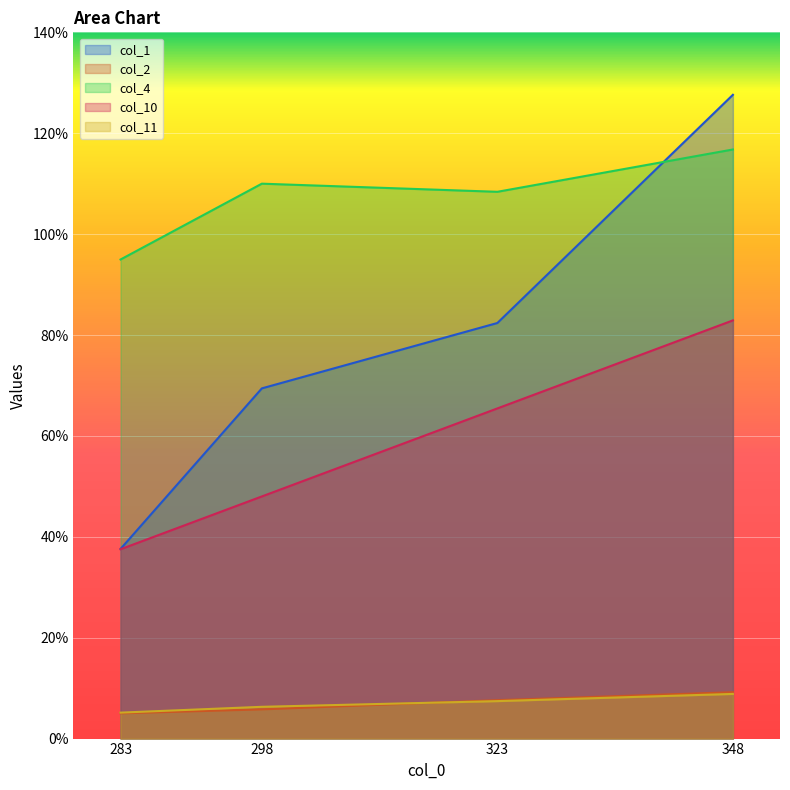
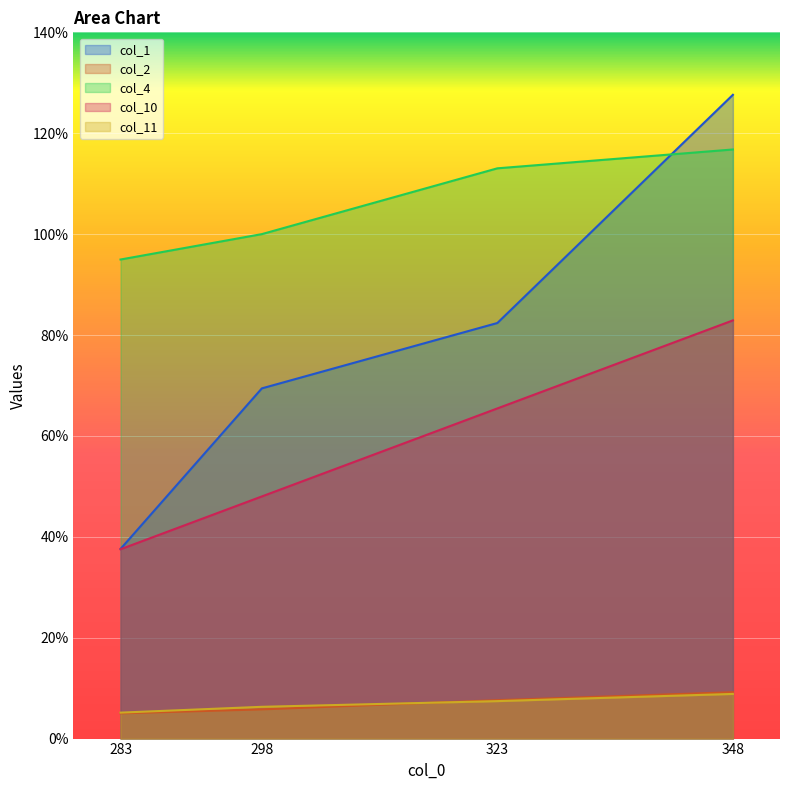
col_4, 298: 110% -> 100%
col_4, 323: 108% -> 113%
